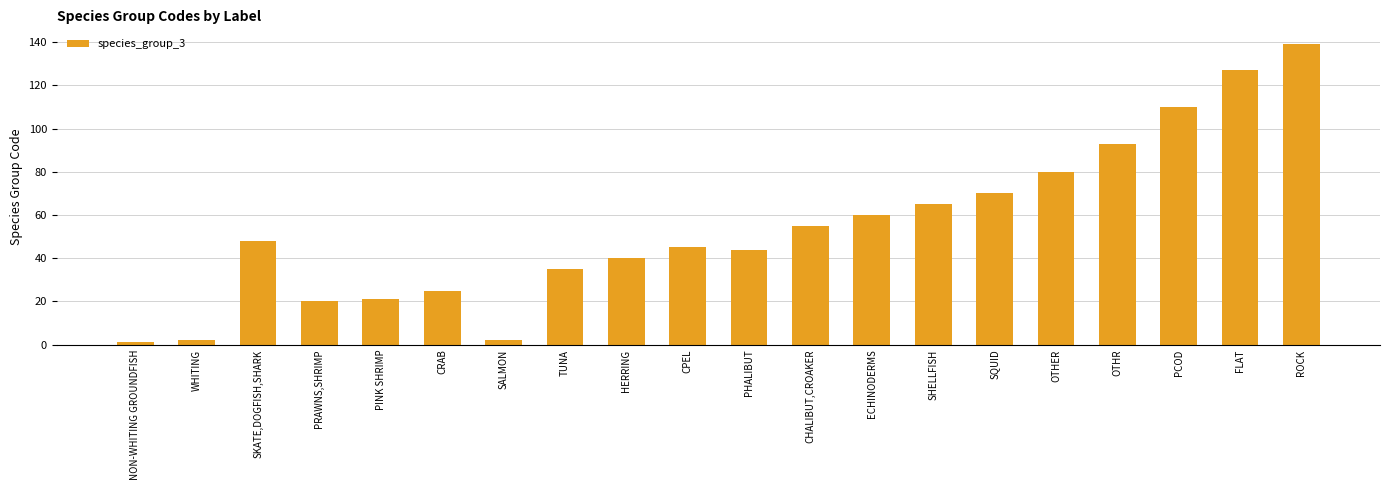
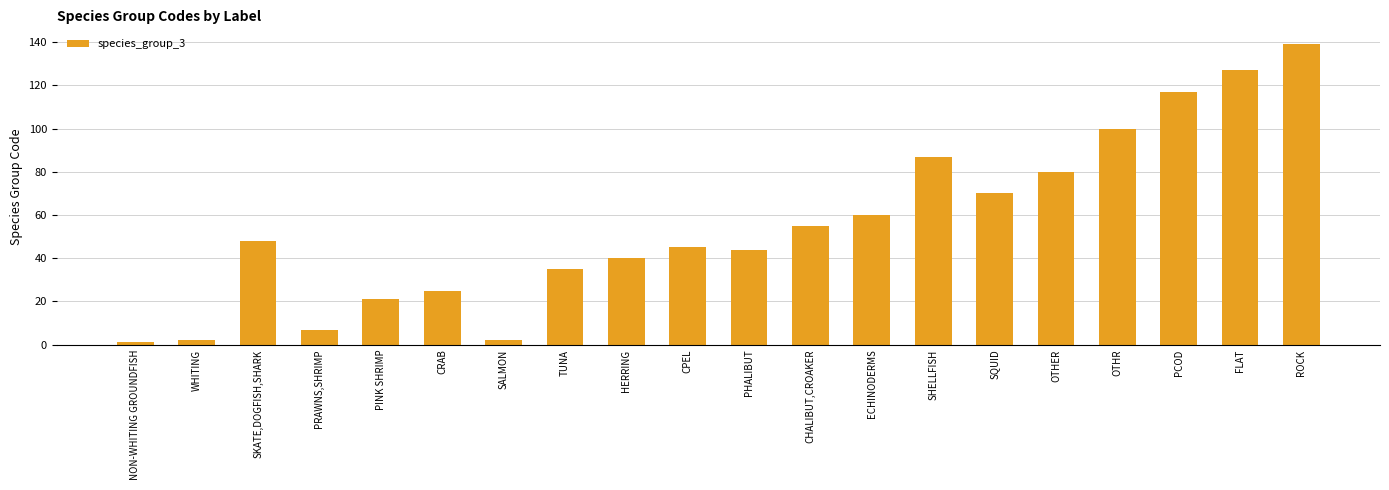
PRAWNS,SHRIMP: 20 -> 7
SHELLFISH: 65 -> 87
OTHR: 93 -> 100
PCOD: 110 -> 117
